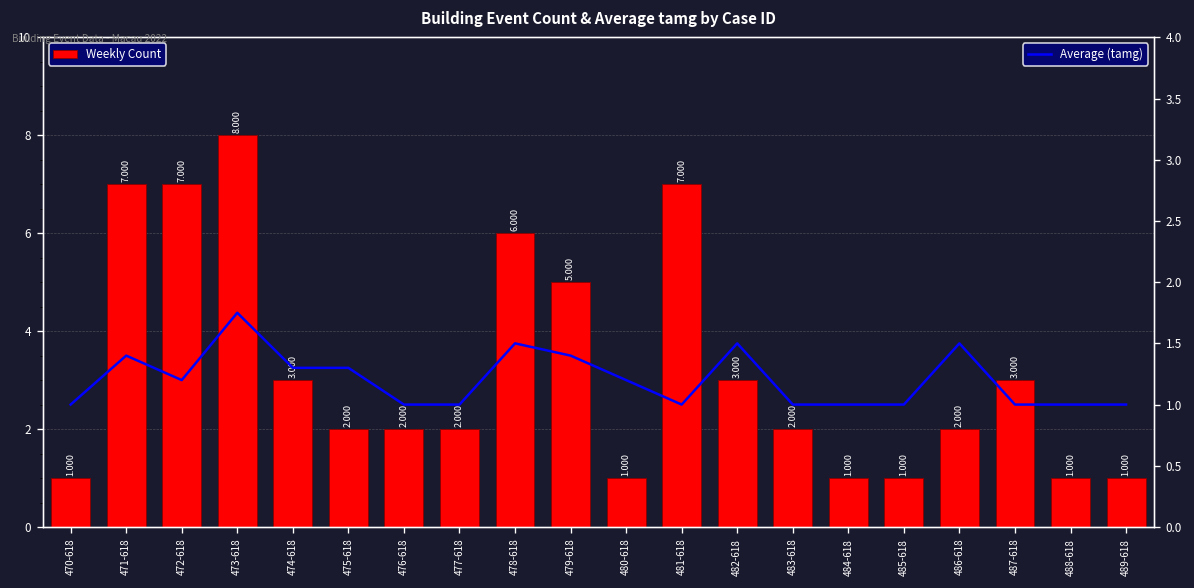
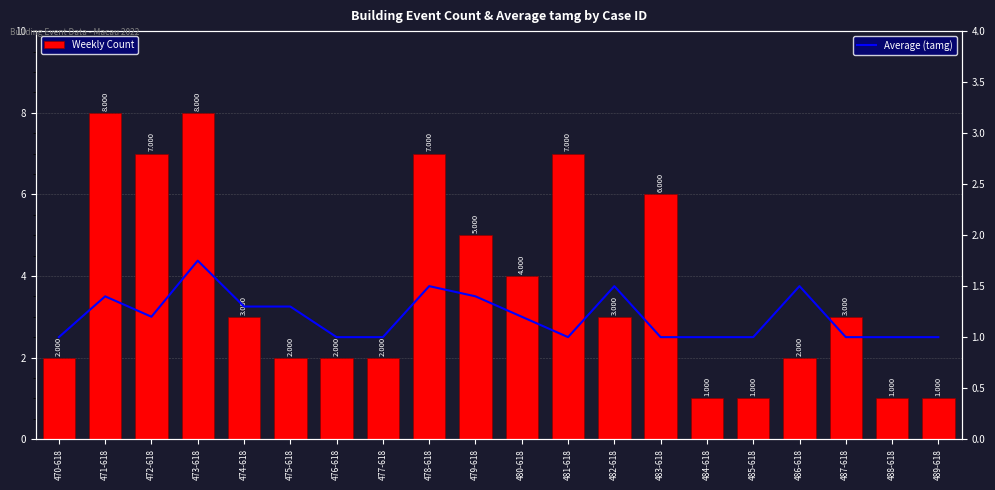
Weekly Count, 470-618: 1.000 -> 2.000
Weekly Count, 471-618: 7.000 -> 8.000
Weekly Count, 478-618: 6.000 -> 7.000
Weekly Count, 480-618: 1.000 -> 4.000
Weekly Count, 483-618: 2.000 -> 6.000
